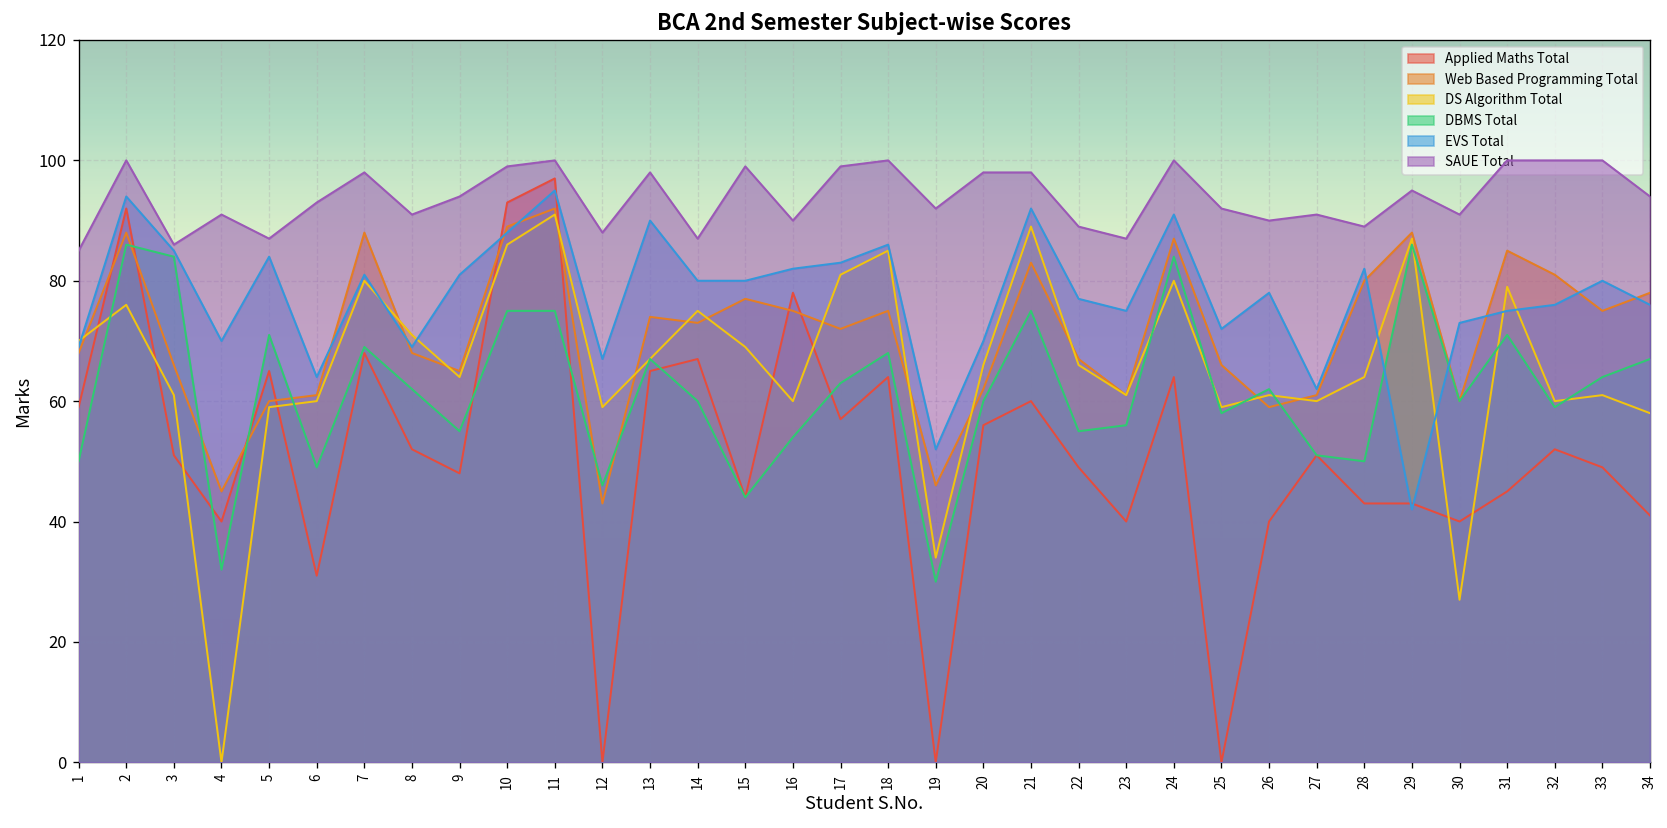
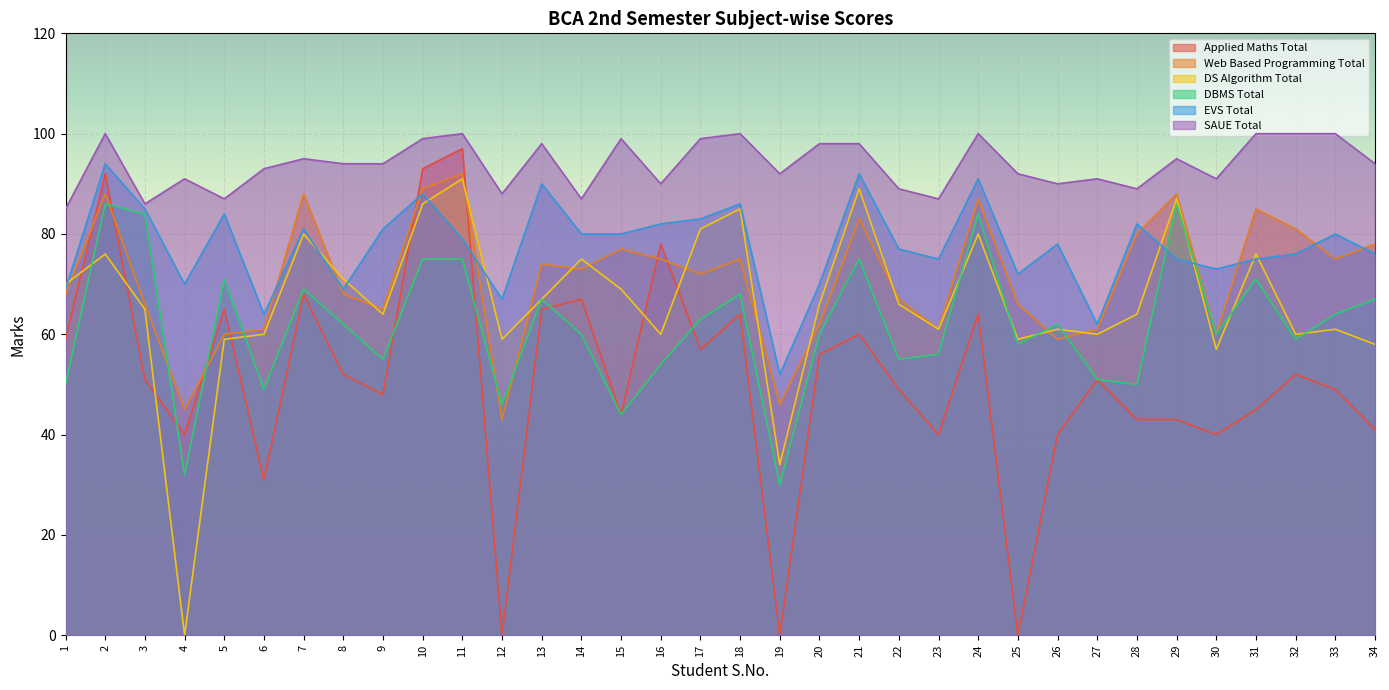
DS Algorithm Total, 3: 61 -> 65
SAUE Total, 7: 98 -> 95
SAUE Total, 8: 91 -> 94
EVS Total, 11: 95 -> 79
EVS Total, 29: 42 -> 75
DS Algorithm Total, 30: 27 -> 57
DS Algorithm Total, 31: 79 -> 76
